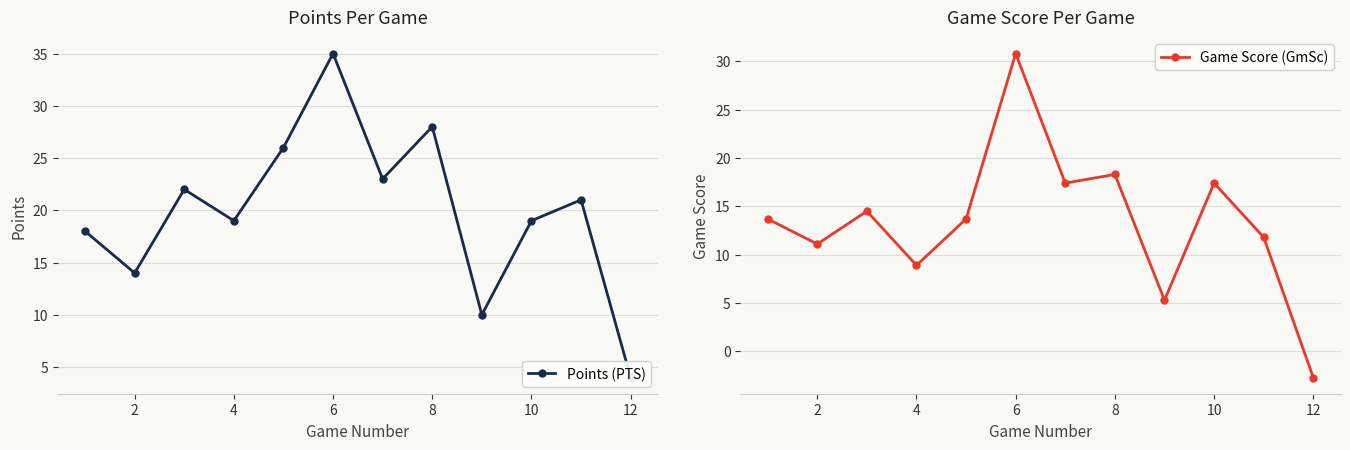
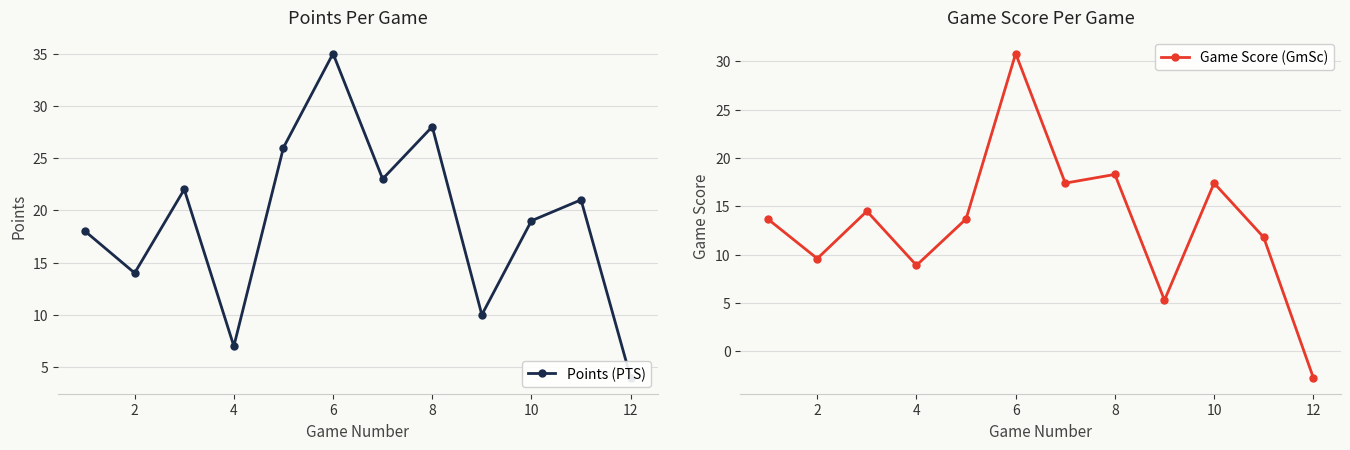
Points Per Game, 4: 19 -> 7
Game Score Per Game, 2: 11 -> 10
